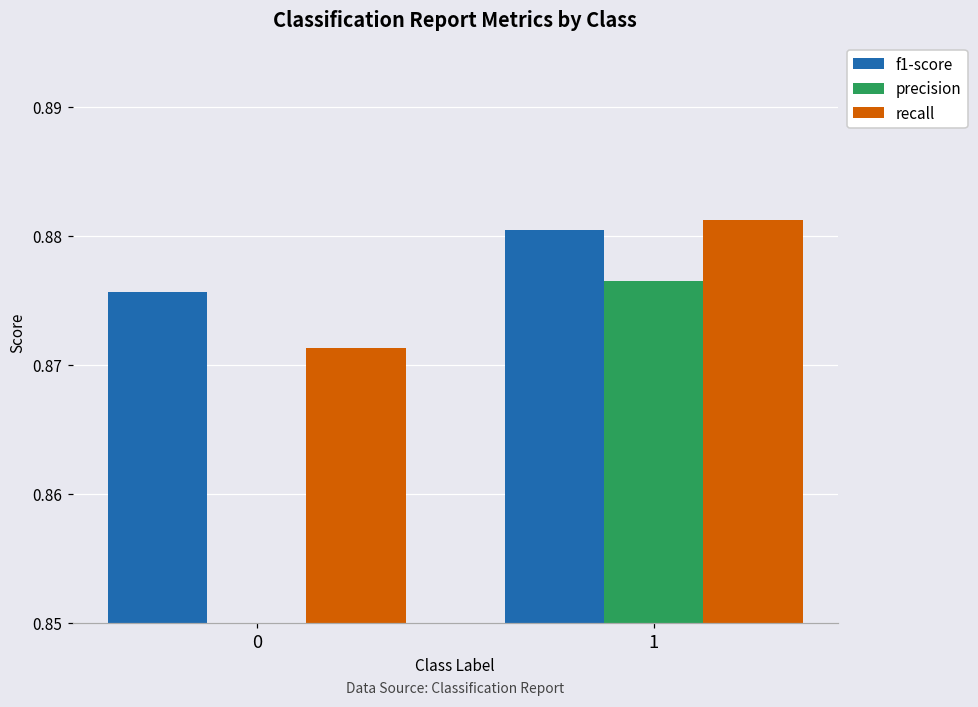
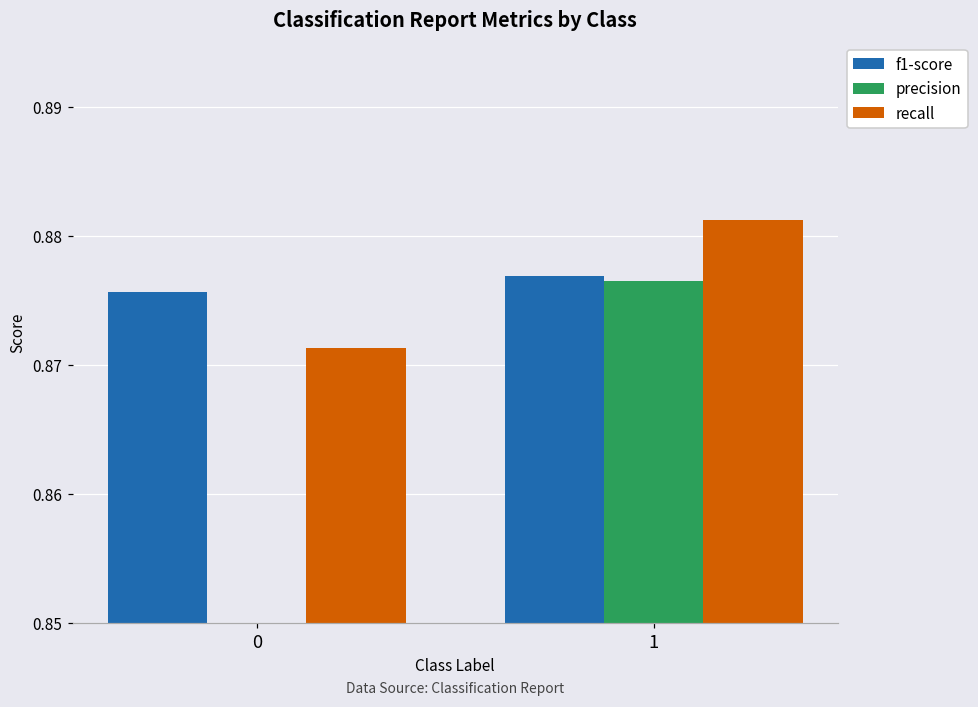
f1-score, 1: 0.8804 -> 0.8768
